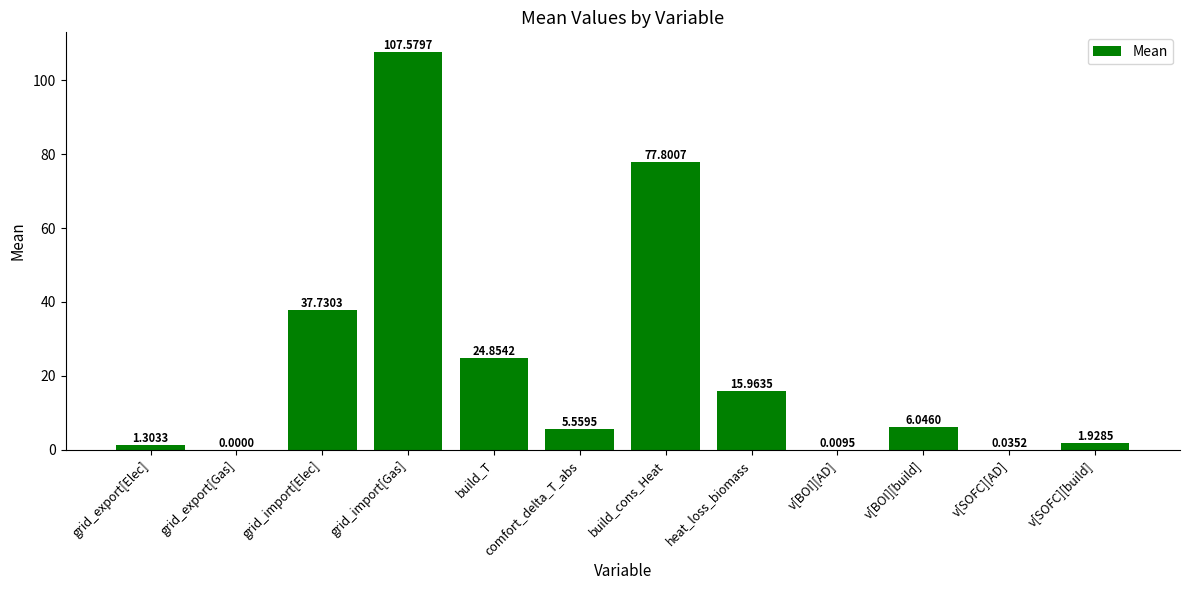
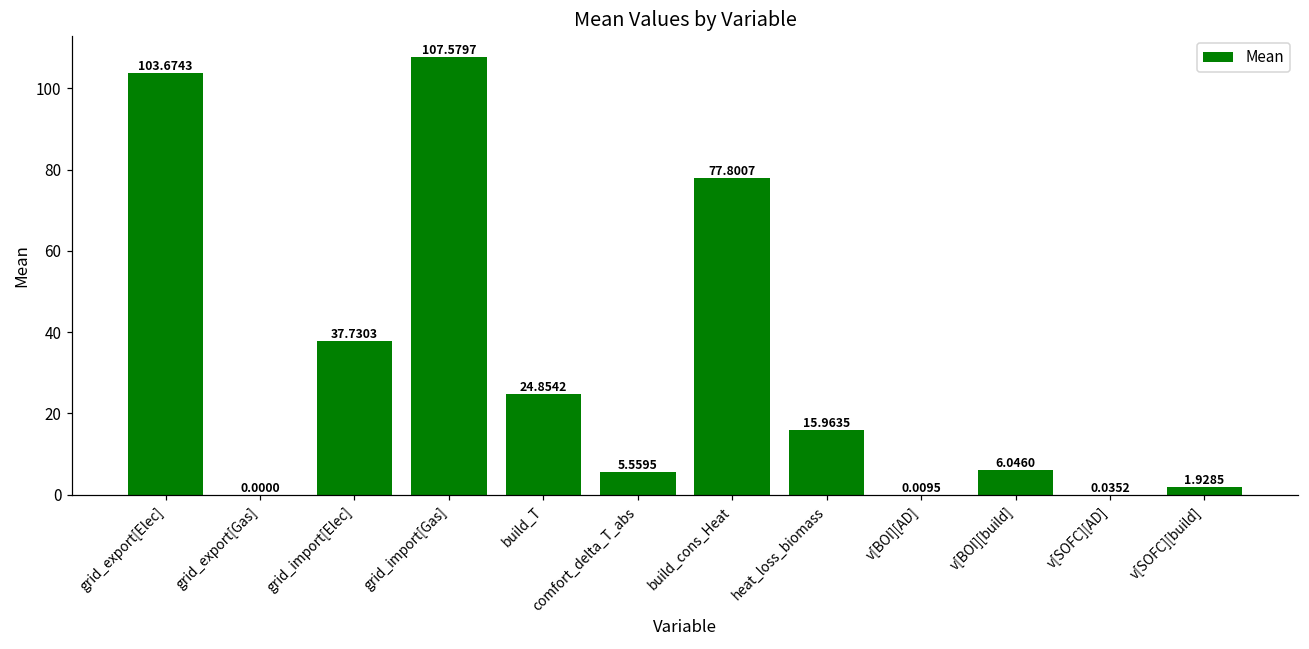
grid_export[Elec]: 1.3033 -> 103.6743
